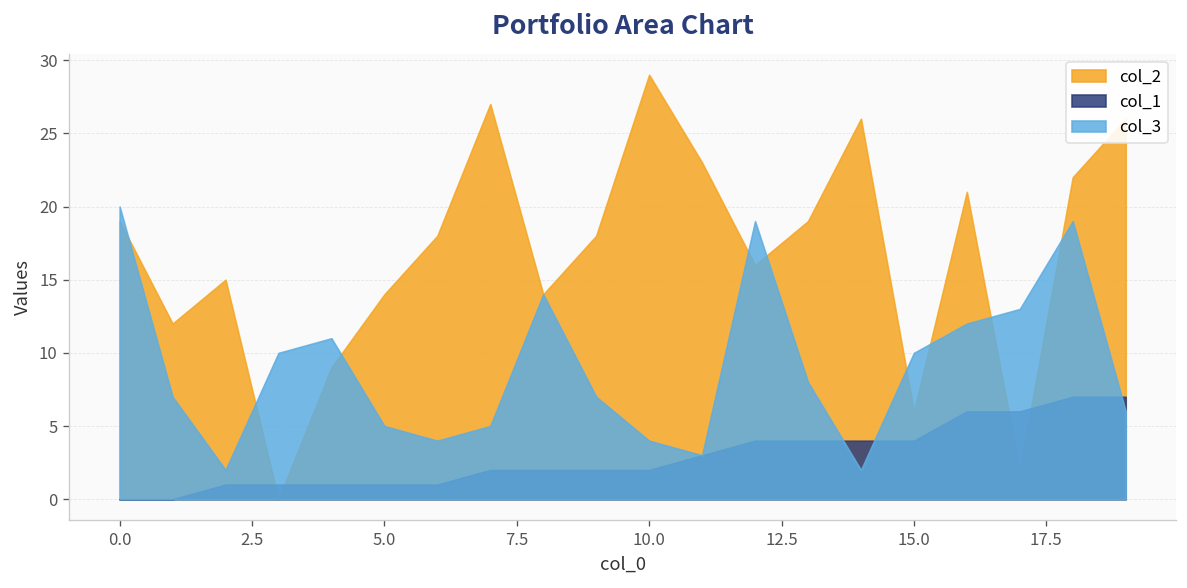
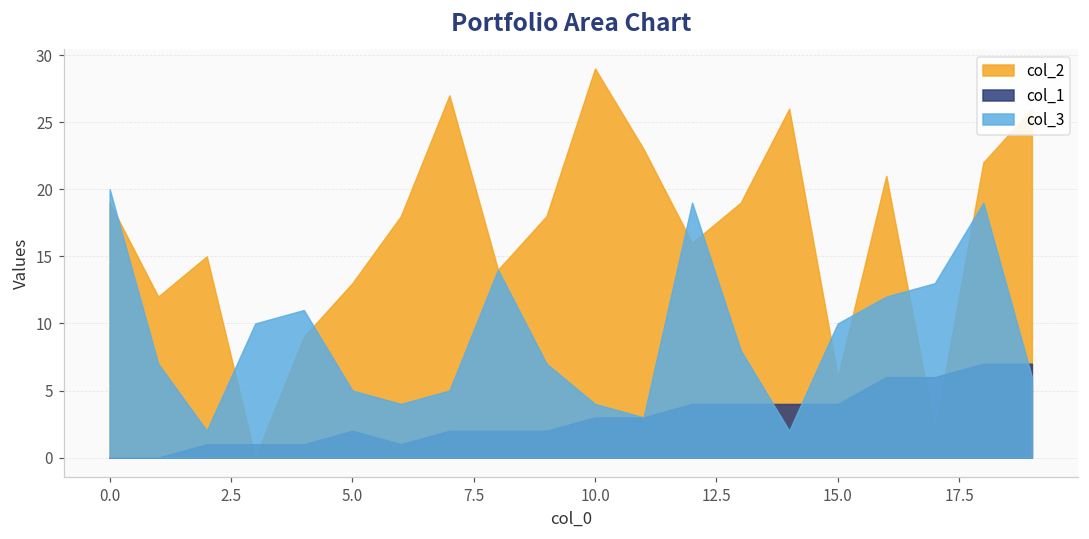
col_2, 5.0: 14 -> 13
col_1, 5.0: 1 -> 2
col_1, 10.0: 2 -> 3
